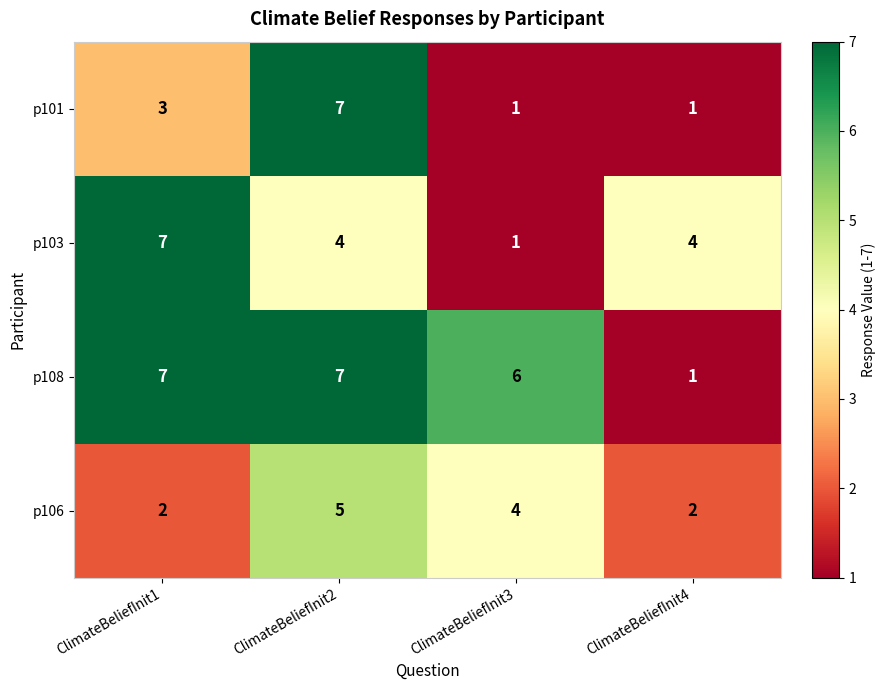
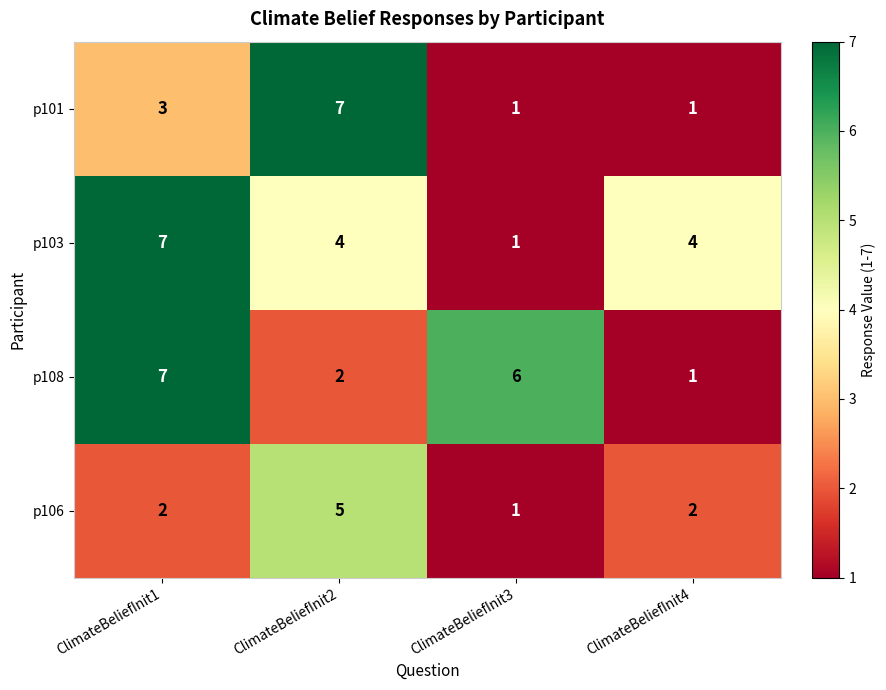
p108, ClimateBeliefInit2: 7 -> 2
p106, ClimateBeliefInit3: 4 -> 1
